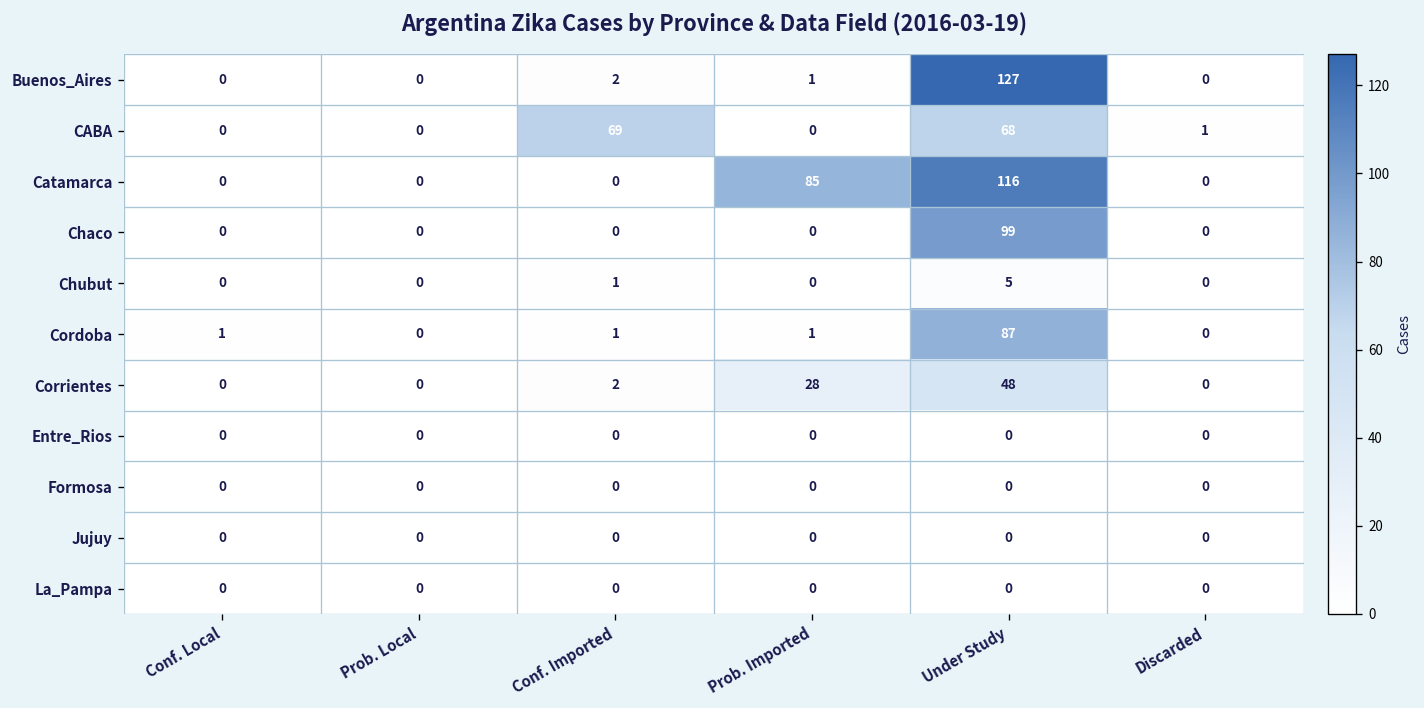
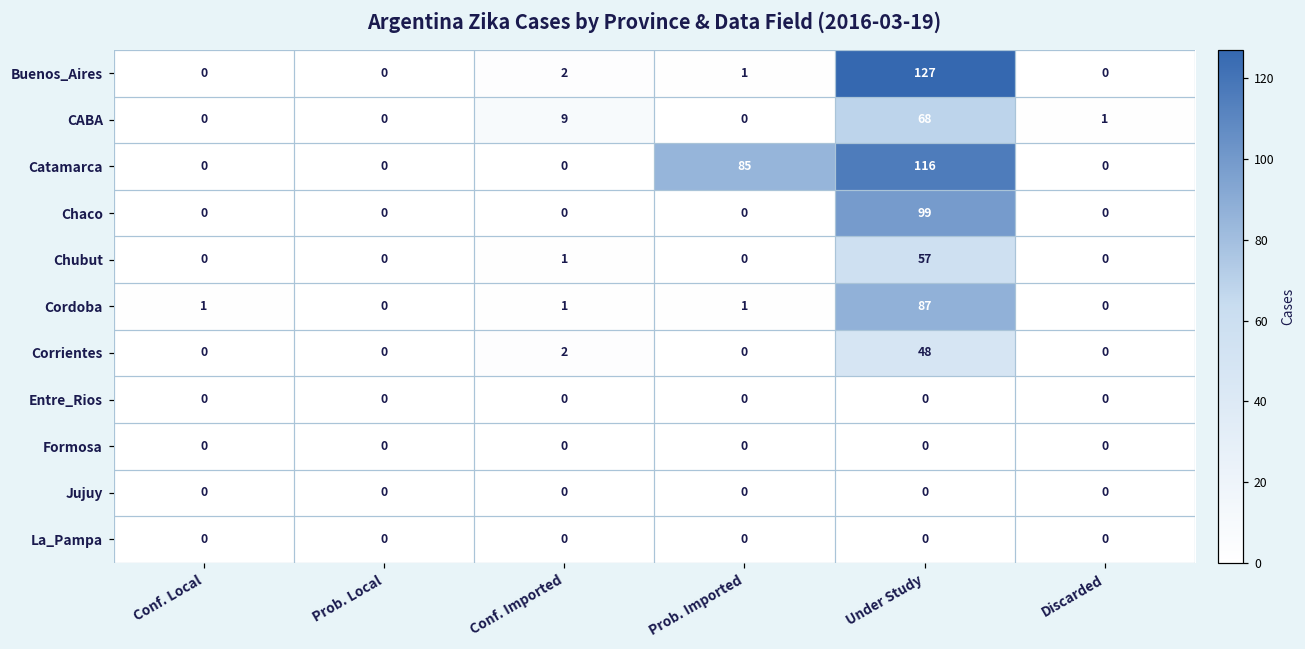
CABA, Conf. Imported: 69 -> 9
Chubut, Under Study: 5 -> 57
Corrientes, Prob. Imported: 28 -> 0
